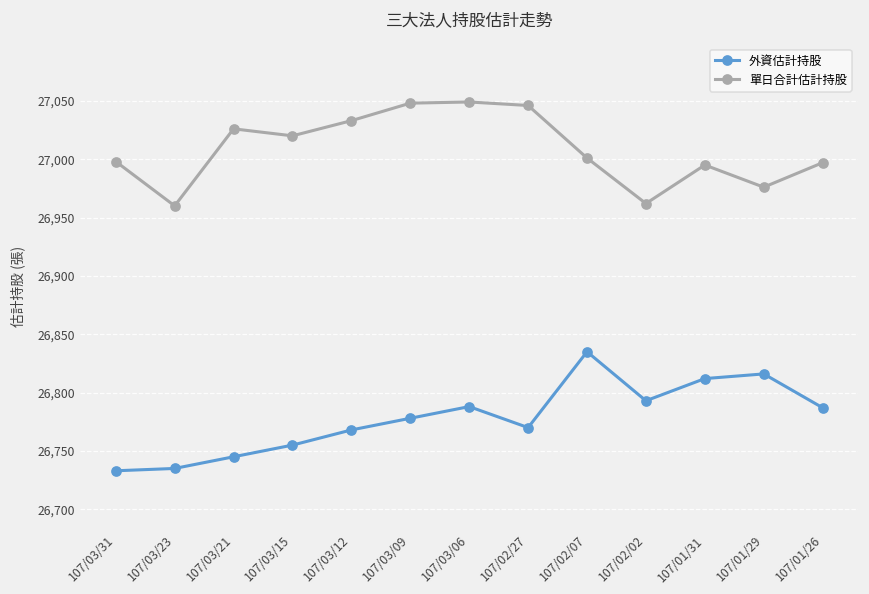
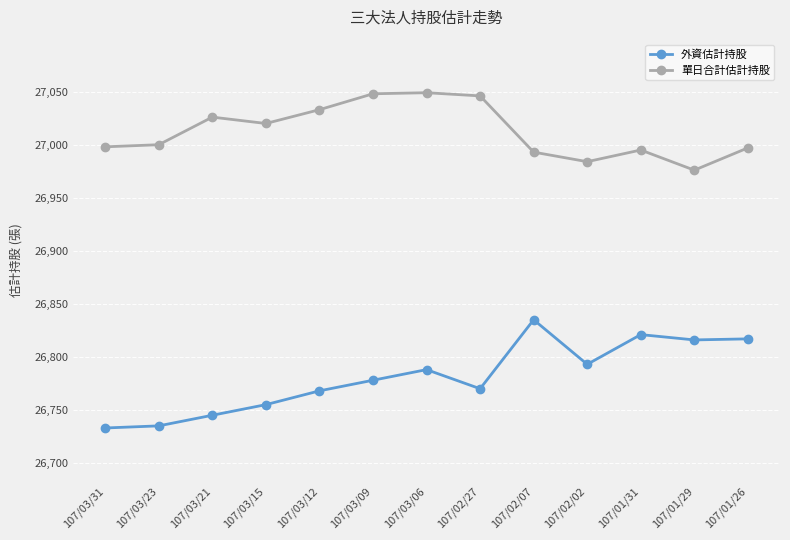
單日合計估計持股, 107/03/23: 26,960 -> 27,000
單日合計估計持股, 107/02/07: 27,001 -> 26,993
單日合計估計持股, 107/02/02: 26,962 -> 26,984
外資估計持股, 107/01/31: 26,812 -> 26,821
外資估計持股, 107/01/26: 26,787 -> 26,817
